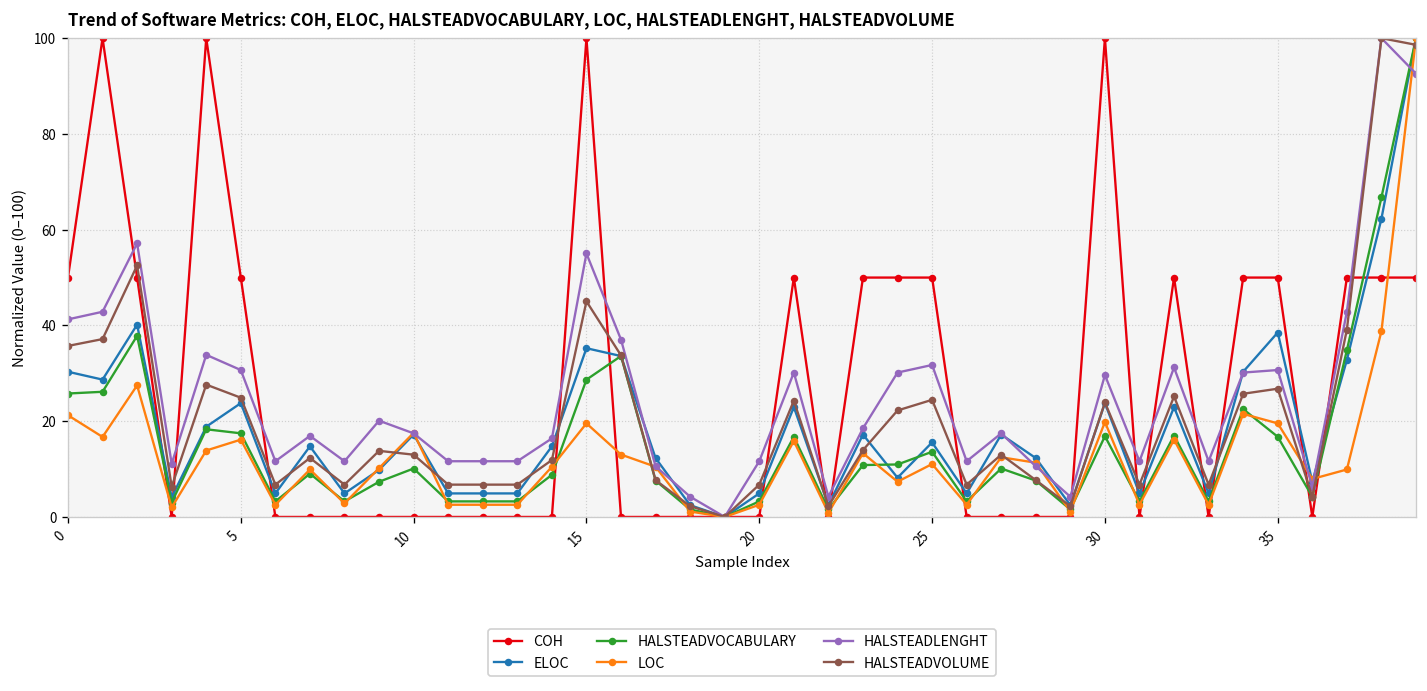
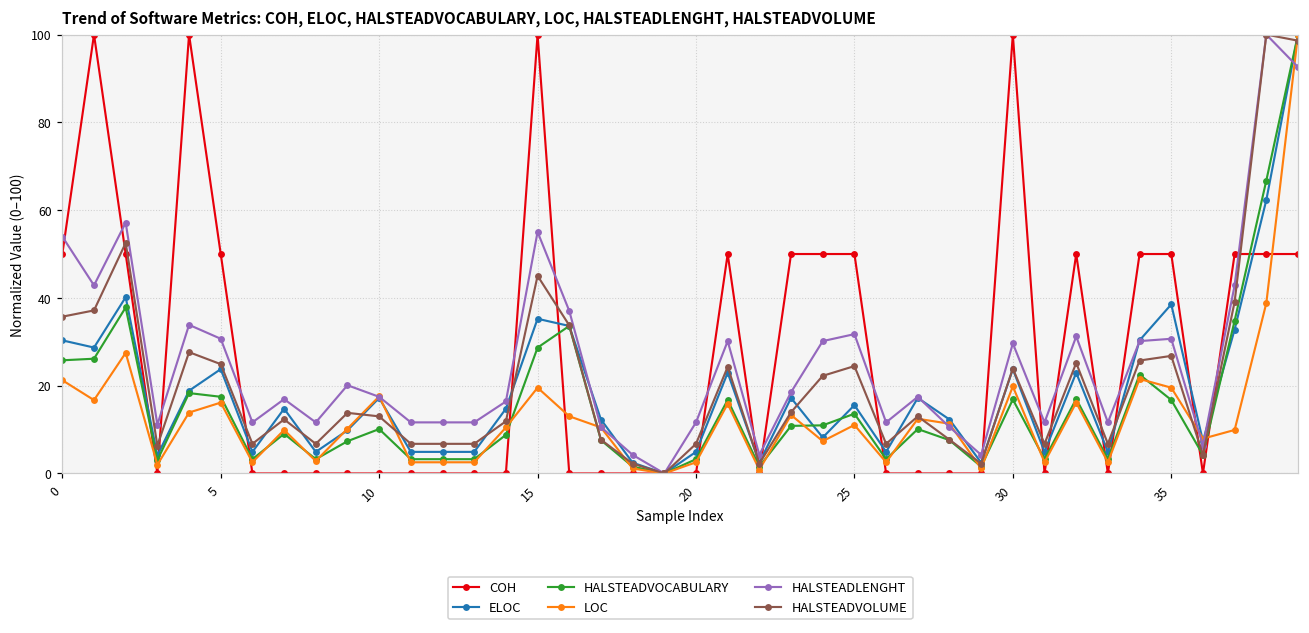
HALSTEADLENGHT, 0: 41 -> 54
